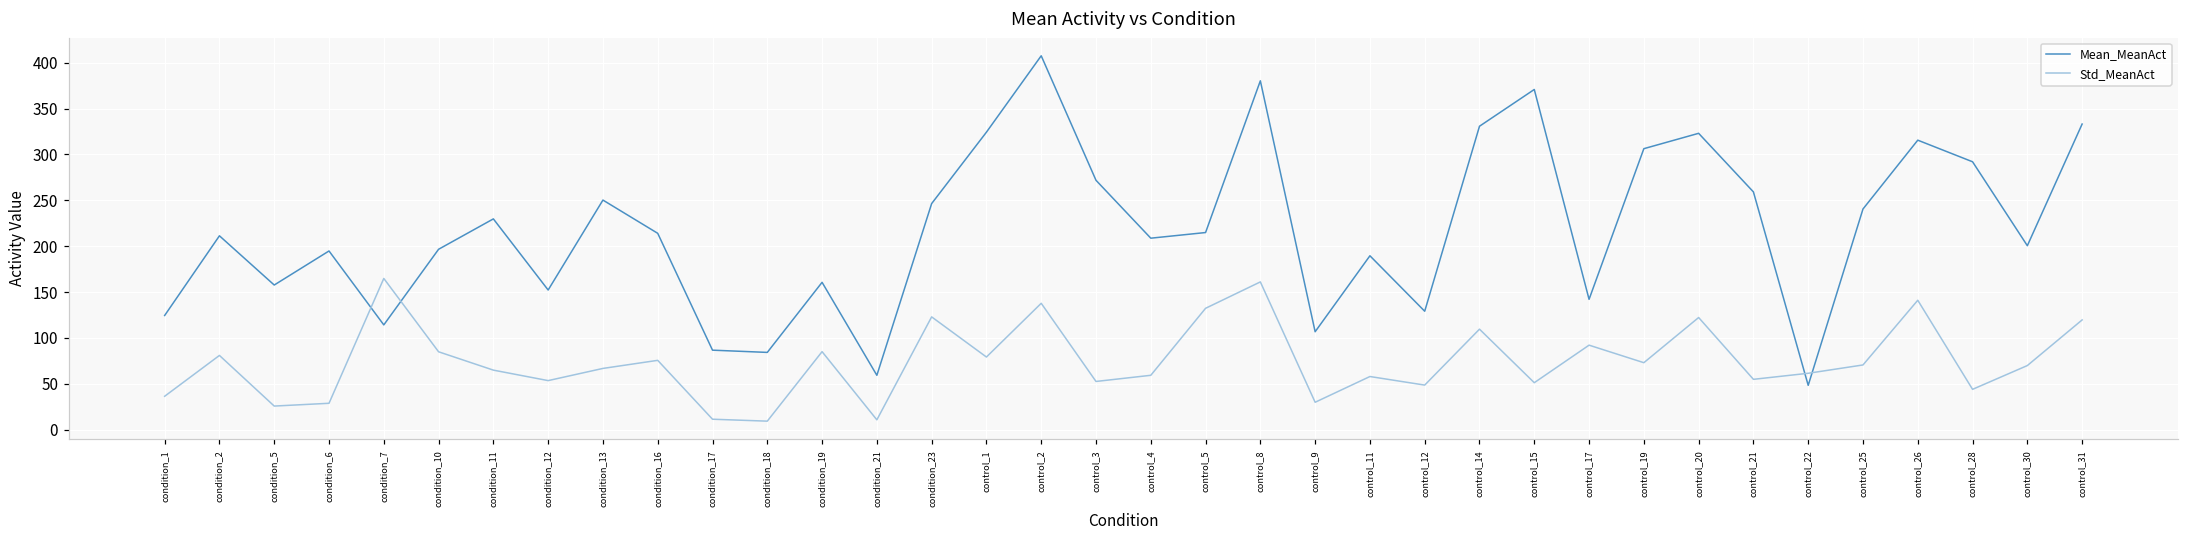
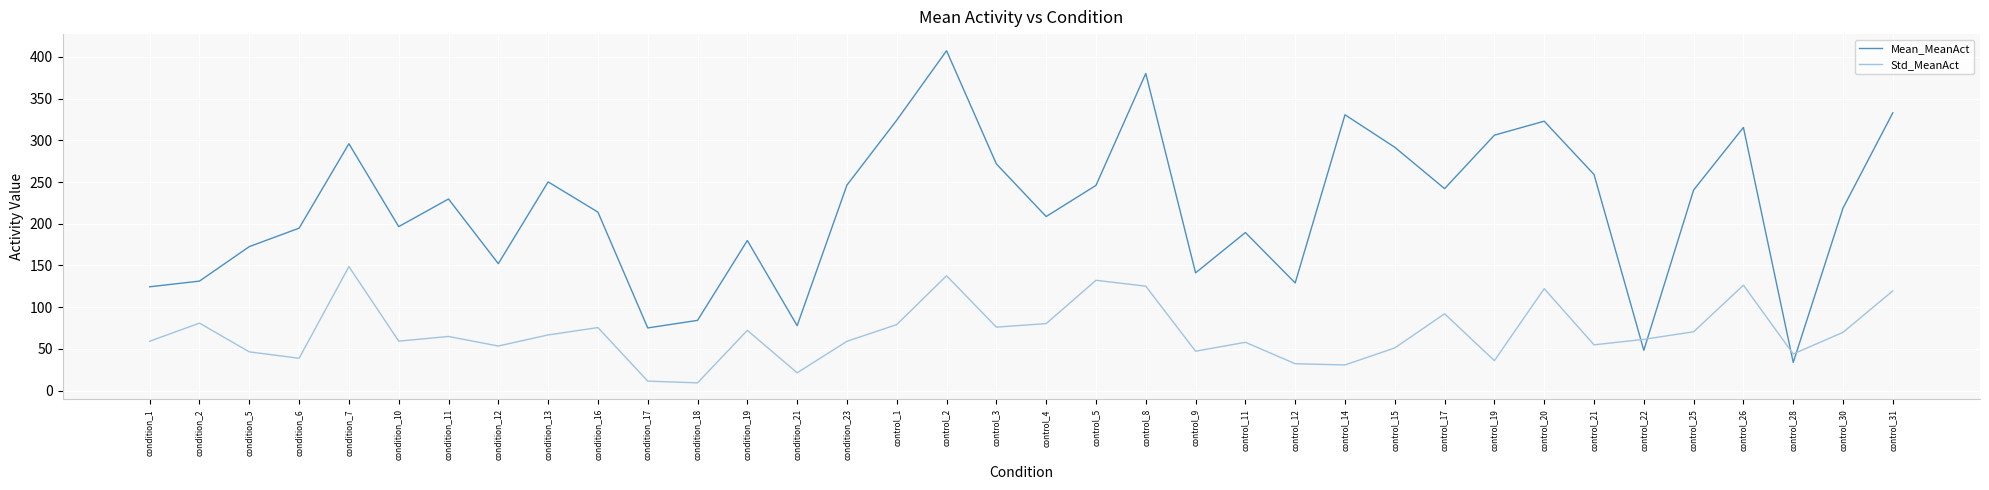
Std_MeanAct, condition_1: 40 -> 60
Mean_MeanAct, condition_2: 210 -> 130
Mean_MeanAct, condition_5: 160 -> 170
Std_MeanAct, condition_5: 30 -> 50
Std_MeanAct, condition_6: 30 -> 40
Mean_MeanAct, condition_7: 110 -> 300
Std_MeanAct, condition_7: 160 -> 150
Std_MeanAct, condition_10: 80 -> 60
Mean_MeanAct, condition_17: 90 -> 80
Mean_MeanAct, condition_19: 160 -> 180
Std_MeanAct, condition_19: 90 -> 70
Mean_MeanAct, condition_21: 60 -> 80
Std_MeanAct, condition_21: 10 -> 20
Std_MeanAct, condition_23: 120 -> 60
Std_MeanAct, control_3: 50 -> 80
Std_MeanAct, control_4: 60 -> 80
Mean_MeanAct, control_5: 210 -> 250
Std_MeanAct, control_8: 160 -> 130
Mean_MeanAct, control_9: 110 -> 140
Std_MeanAct, control_9: 30 -> 50
Std_MeanAct, control_12: 50 -> 30
Std_MeanAct, control_14: 110 -> 30
Mean_MeanAct, control_15: 370 -> 290
Mean_MeanAct, control_17: 140 -> 240
Std_MeanAct, control_19: 70 -> 40
Std_MeanAct, control_26: 140 -> 130
Mean_MeanAct, control_28: 290 -> 30
Mean_MeanAct, control_30: 200 -> 220
